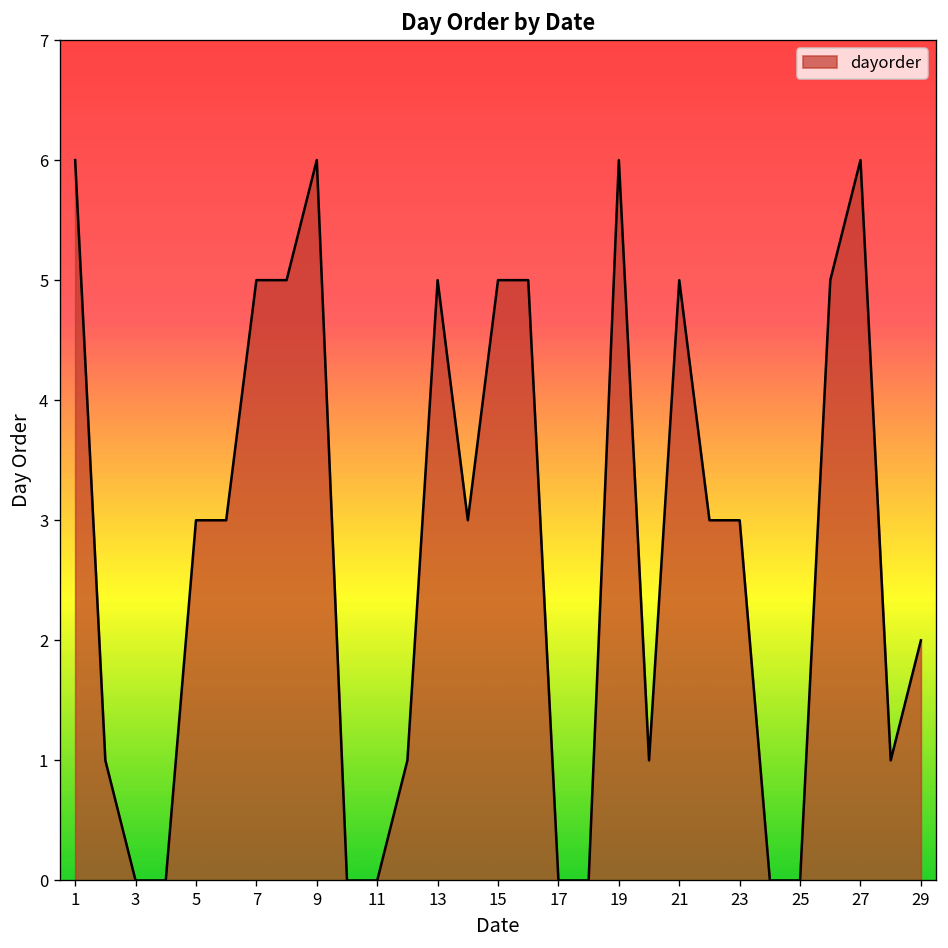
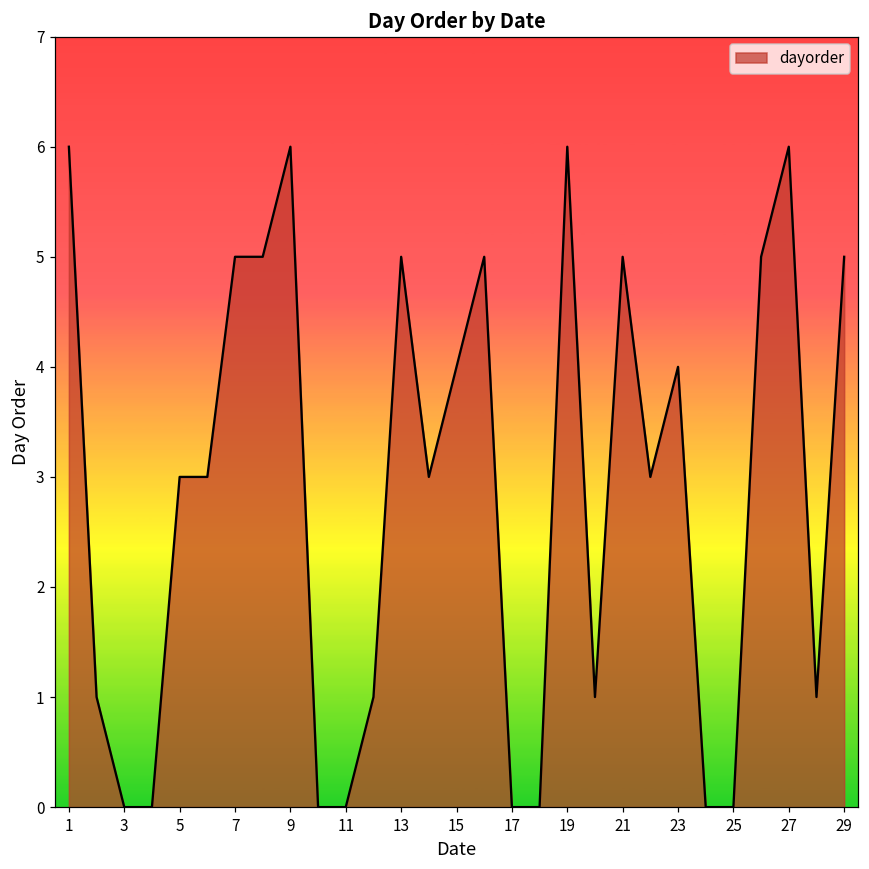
15: 5 -> 4
23: 3 -> 4
29: 2 -> 5
